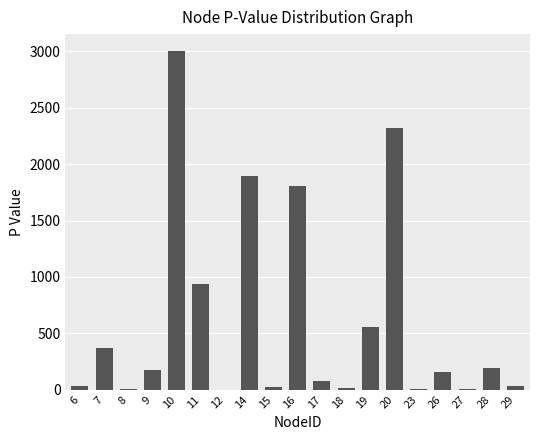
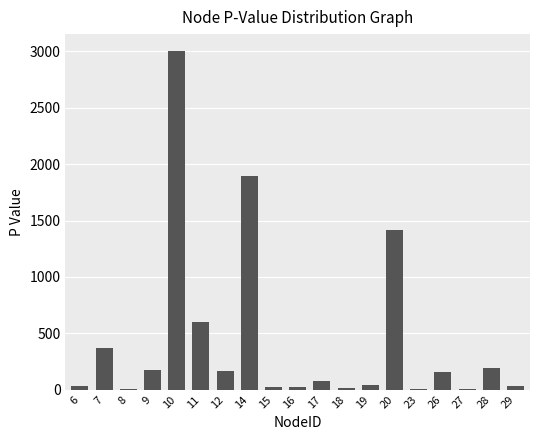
11: 940 -> 600
12: 0 -> 160
16: 1800 -> 20
19: 550 -> 40
20: 2320 -> 1410
